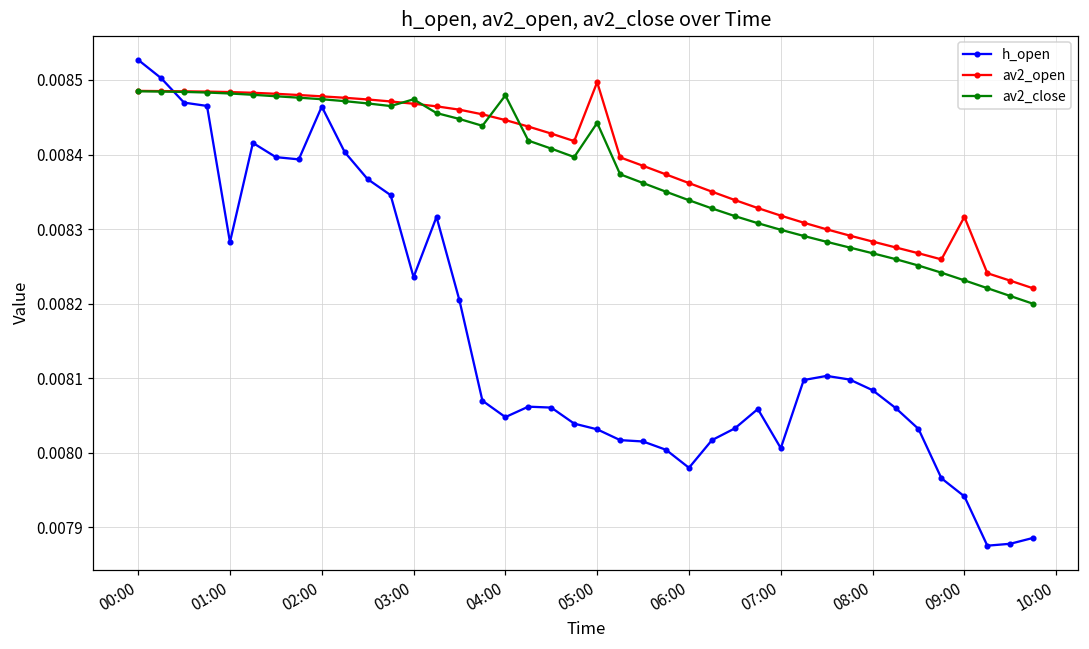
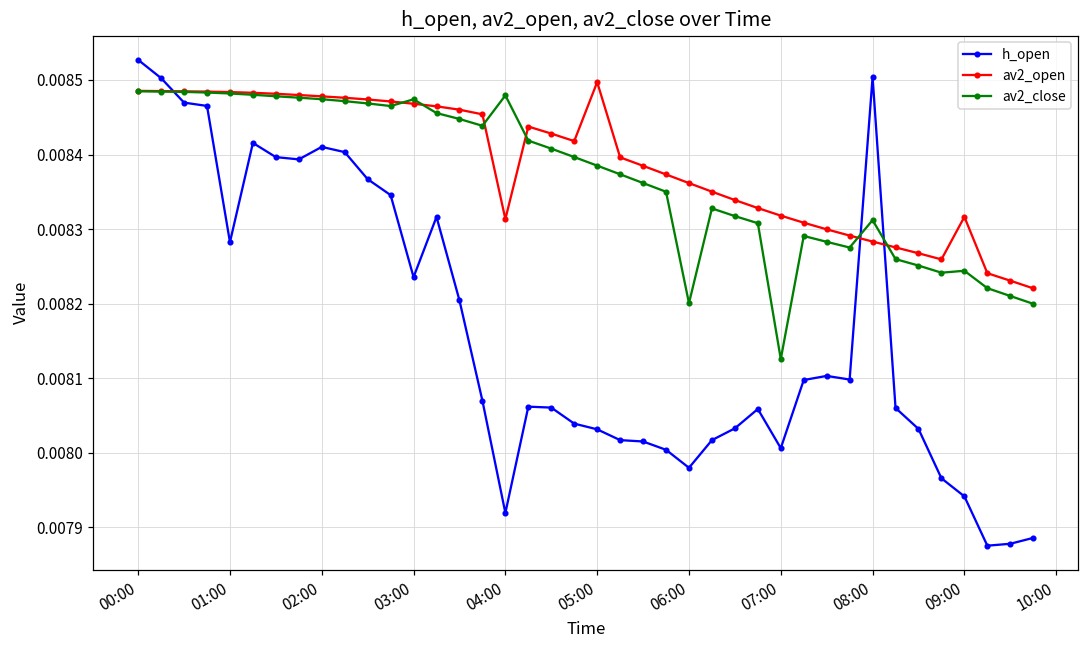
h_open, 02:00: 0.00846 -> 0.00841
h_open, 04:00: 0.00805 -> 0.00792
av2_open, 04:00: 0.00845 -> 0.00831
av2_close, 05:00: 0.00844 -> 0.00839
av2_close, 06:00: 0.00834 -> 0.00820
av2_close, 07:00: 0.00830 -> 0.00813
h_open, 08:00: 0.00808 -> 0.00850
av2_close, 08:00: 0.00827 -> 0.00831
av2_close, 09:00: 0.00823 -> 0.00824
